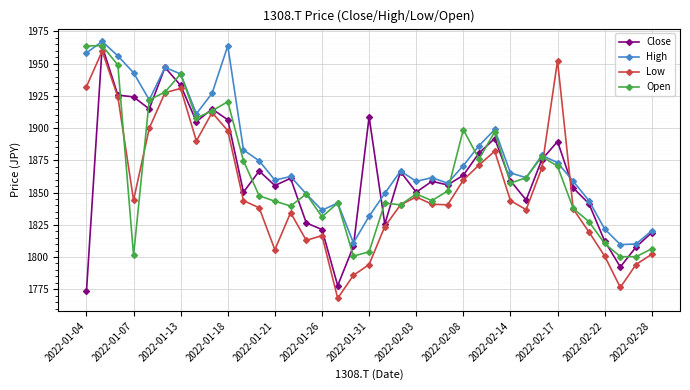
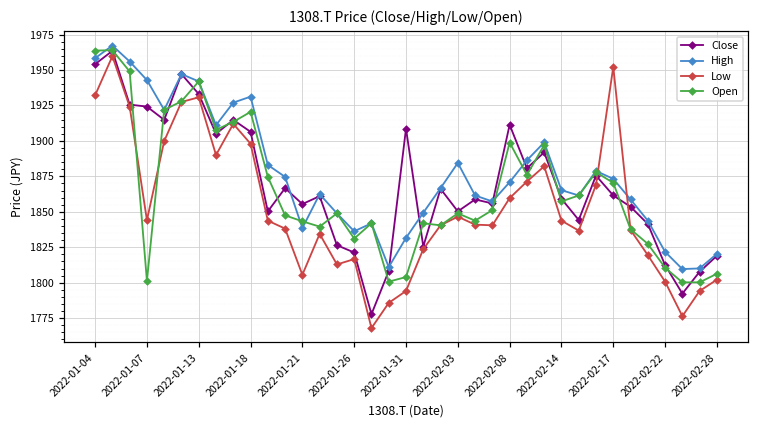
Close, 2022-01-04: 1773 -> 1954
High, 2022-01-18: 1964 -> 1931
High, 2022-01-21: 1860 -> 1839
High, 2022-02-03: 1859 -> 1884
Close, 2022-02-08: 1863 -> 1911
Close, 2022-02-17: 1890 -> 1862
